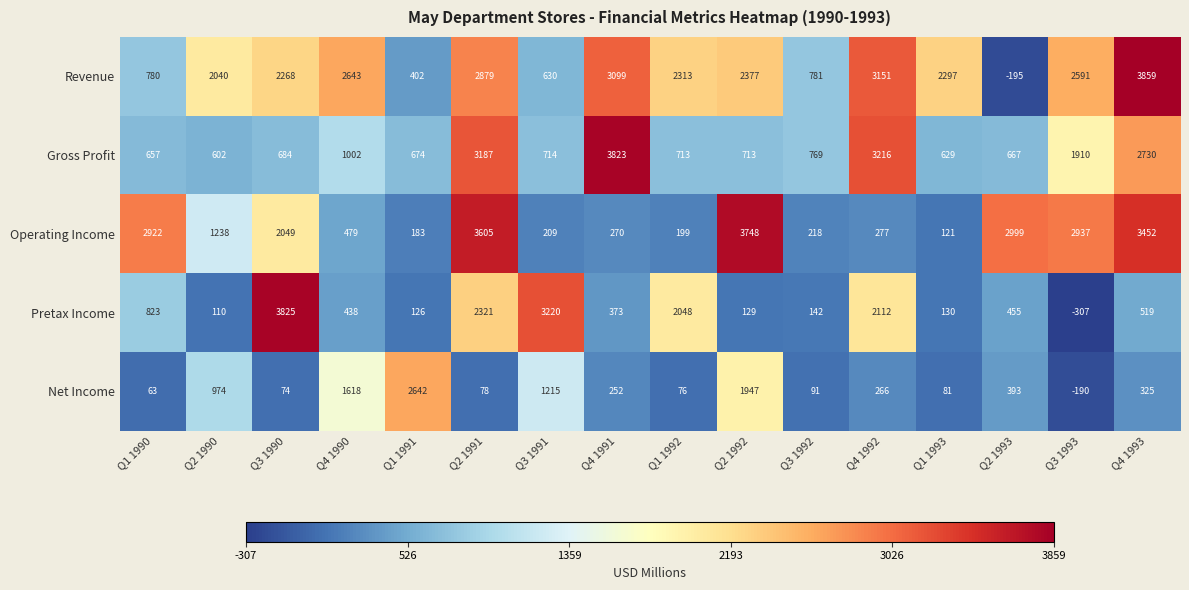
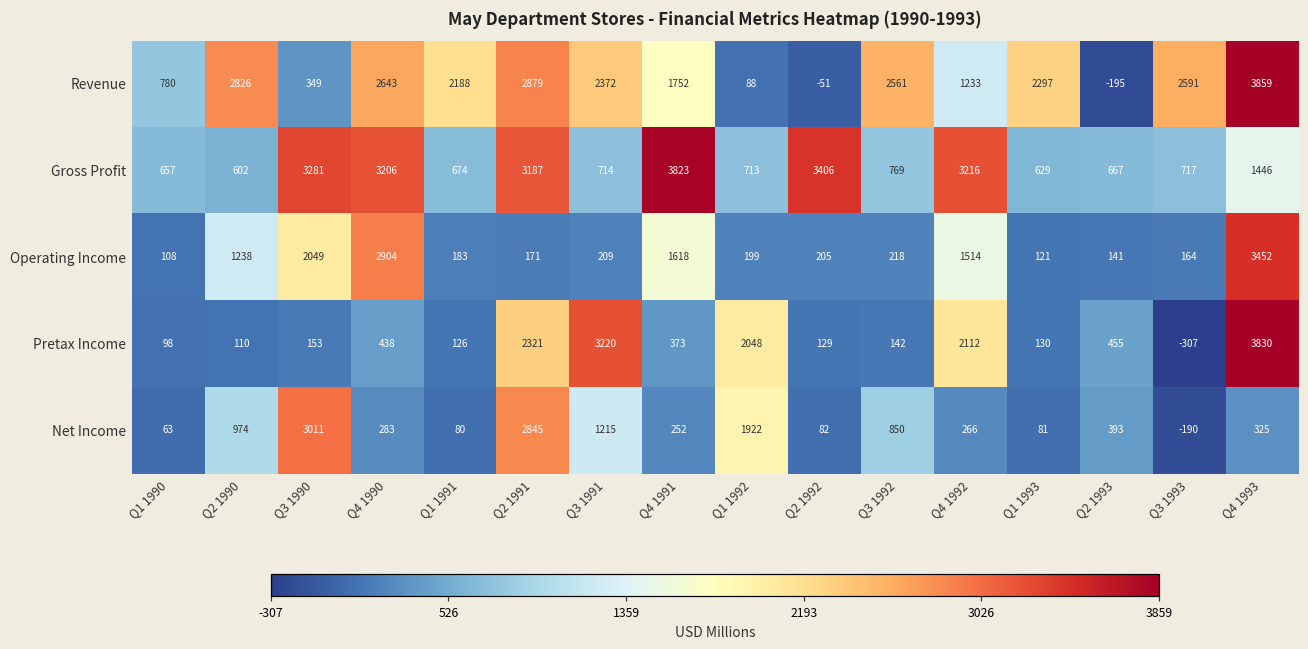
Revenue, Q2 1990: 2040 -> 2826
Revenue, Q3 1990: 2268 -> 349
Revenue, Q1 1991: 402 -> 2188
Revenue, Q3 1991: 630 -> 2372
Revenue, Q4 1991: 3099 -> 1752
Revenue, Q1 1992: 2313 -> 88
Revenue, Q2 1992: 2377 -> -51
Revenue, Q3 1992: 781 -> 2561
Revenue, Q4 1992: 3151 -> 1233
Gross Profit, Q3 1990: 684 -> 3281
Gross Profit, Q4 1990: 1002 -> 3206
Gross Profit, Q2 1992: 713 -> 3406
Gross Profit, Q3 1993: 1910 -> 717
Gross Profit, Q4 1993: 2730 -> 1446
Operating Income, Q1 1990: 2922 -> 108
Operating Income, Q4 1990: 479 -> 2904
Operating Income, Q2 1991: 3605 -> 171
Operating Income, Q4 1991: 270 -> 1618
Operating Income, Q2 1992: 3748 -> 205
Operating Income, Q4 1992: 277 -> 1514
Operating Income, Q2 1993: 2999 -> 141
Operating Income, Q3 1993: 2937 -> 164
Pretax Income, Q1 1990: 823 -> 98
Pretax Income, Q3 1990: 3825 -> 153
Pretax Income, Q4 1993: 519 -> 3830
Net Income, Q3 1990: 74 -> 3011
Net Income, Q4 1990: 1618 -> 283
Net Income, Q1 1991: 2642 -> 80
Net Income, Q2 1991: 78 -> 2845
Net Income, Q1 1992: 76 -> 1922
Net Income, Q2 1992: 1947 -> 82
Net Income, Q3 1992: 91 -> 850
